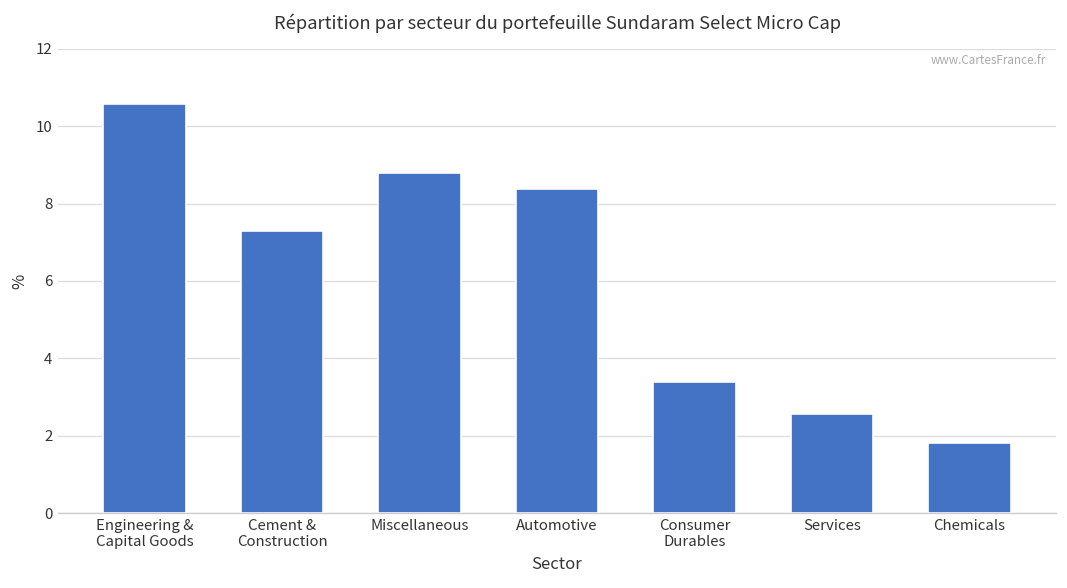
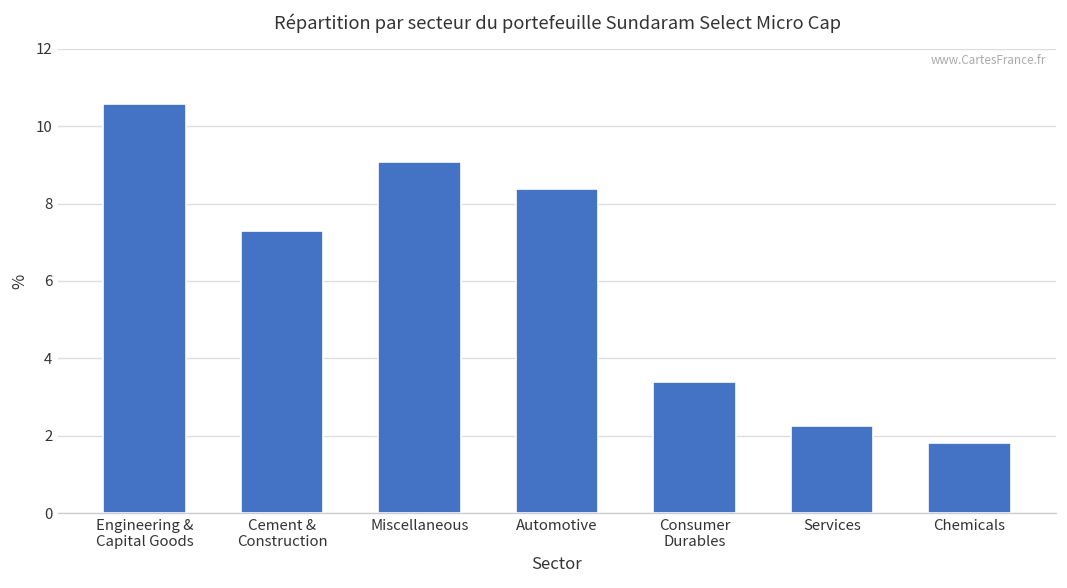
Miscellaneous: 8.8 -> 9.1
Services: 2.6 -> 2.3
